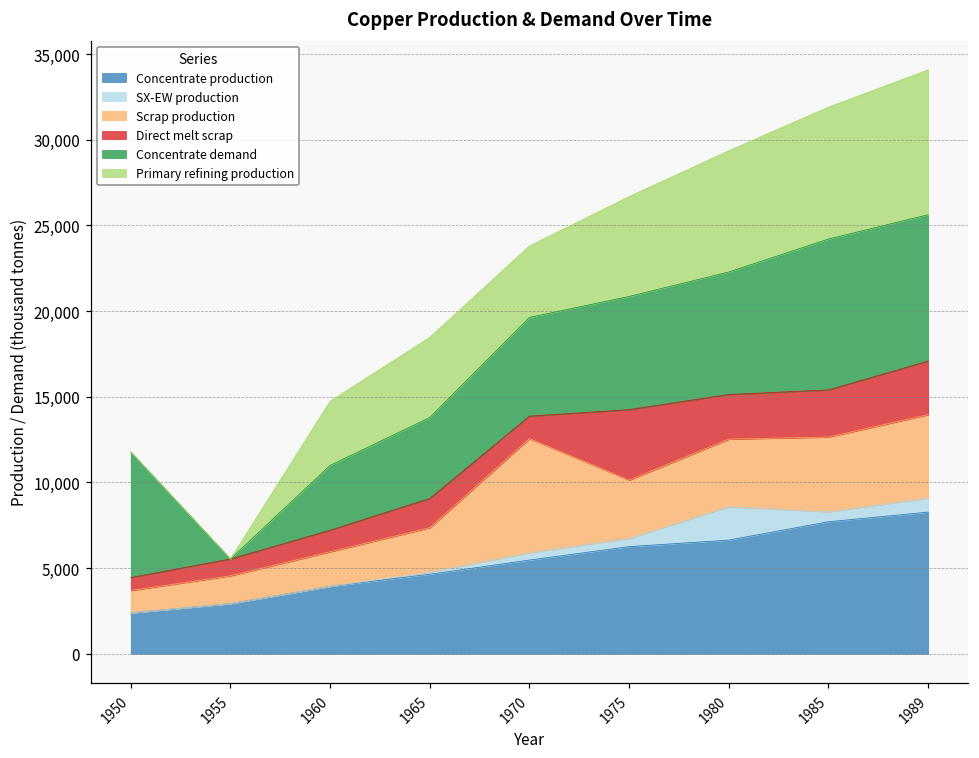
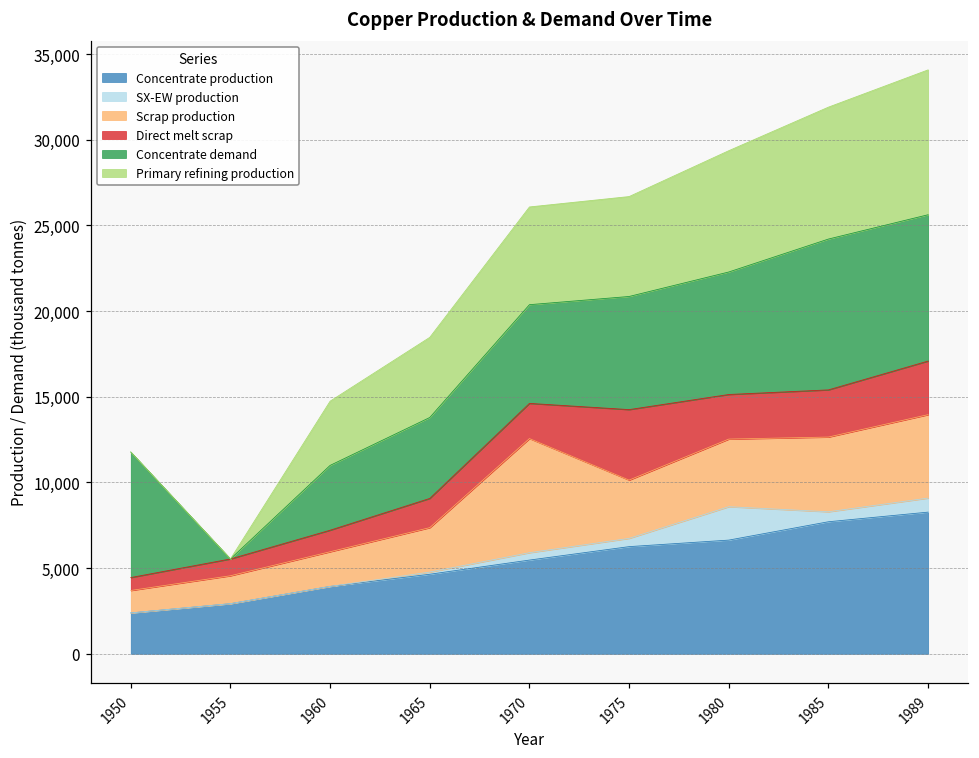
Direct melt scrap, 1970: 1,300 -> 2,100
Primary refining production, 1970: 4,200 -> 5,700
